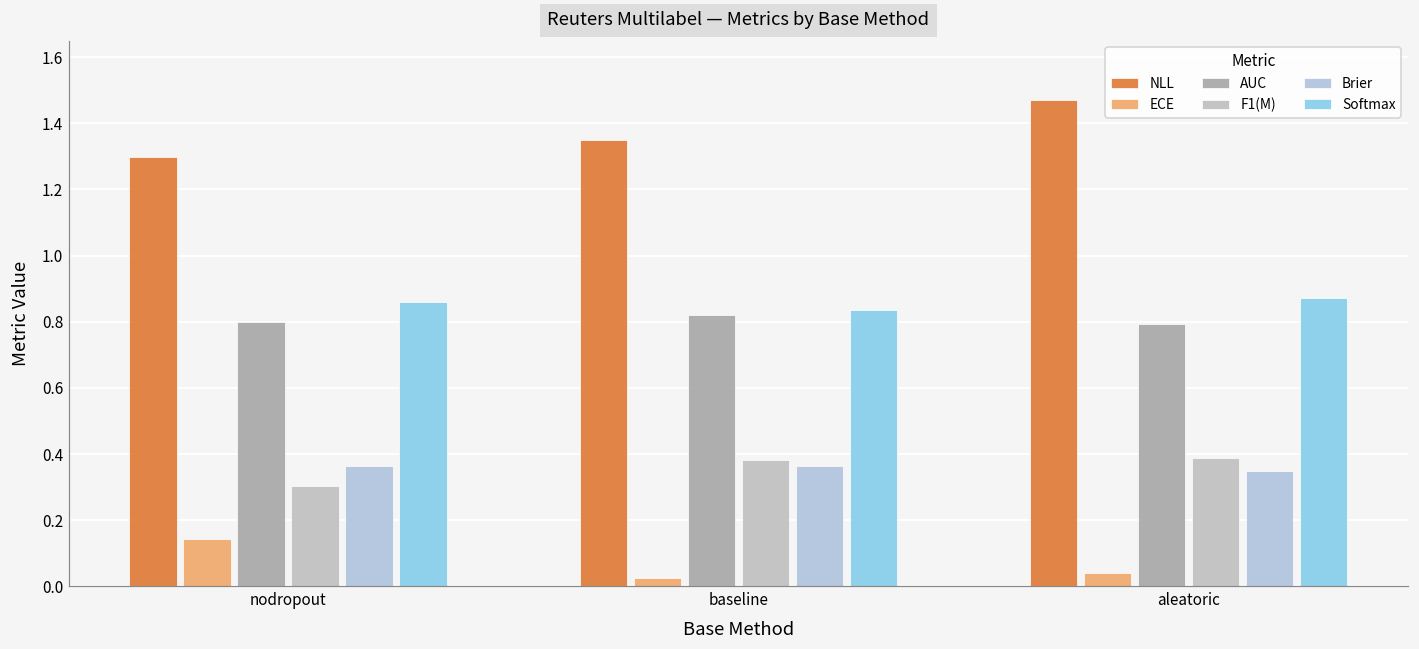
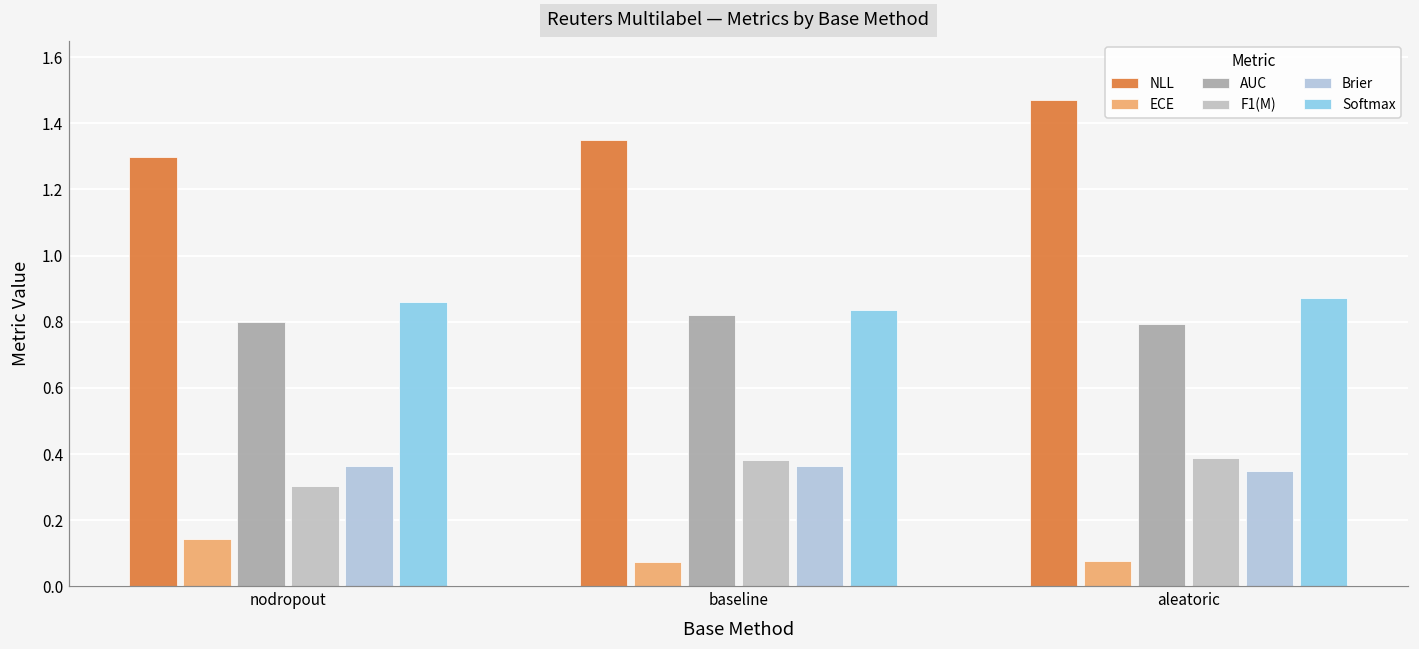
ECE, baseline: 0.03 -> 0.07
ECE, aleatoric: 0.04 -> 0.08
